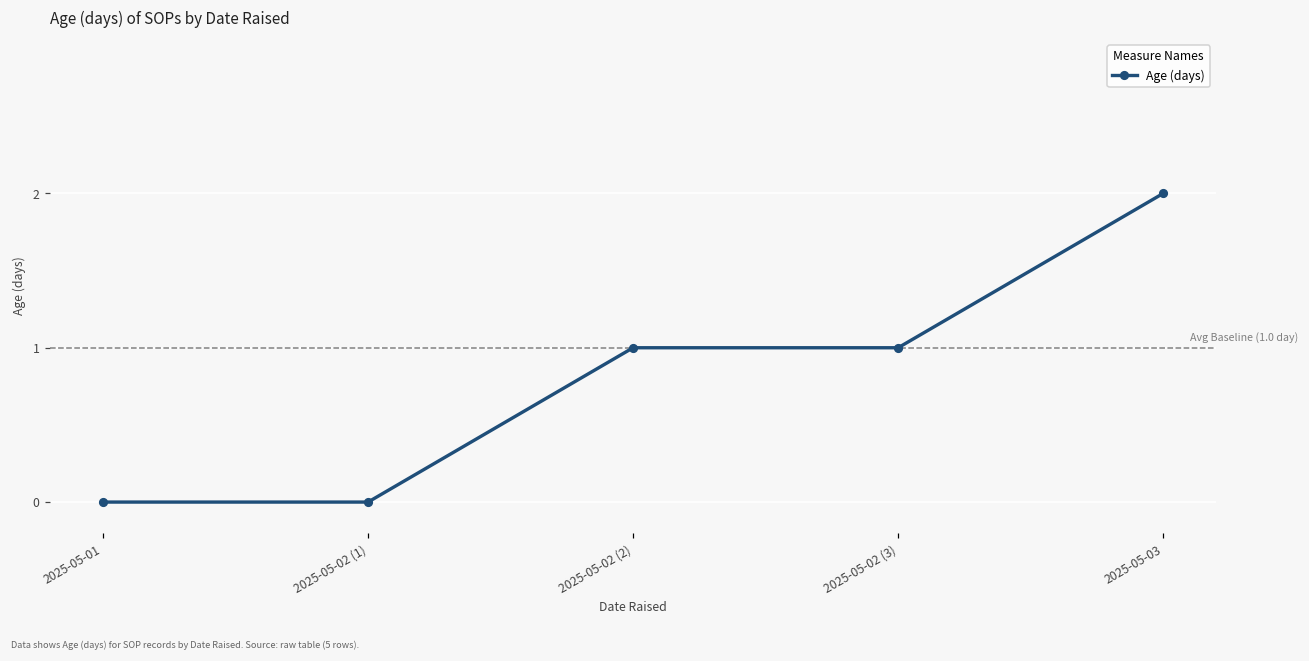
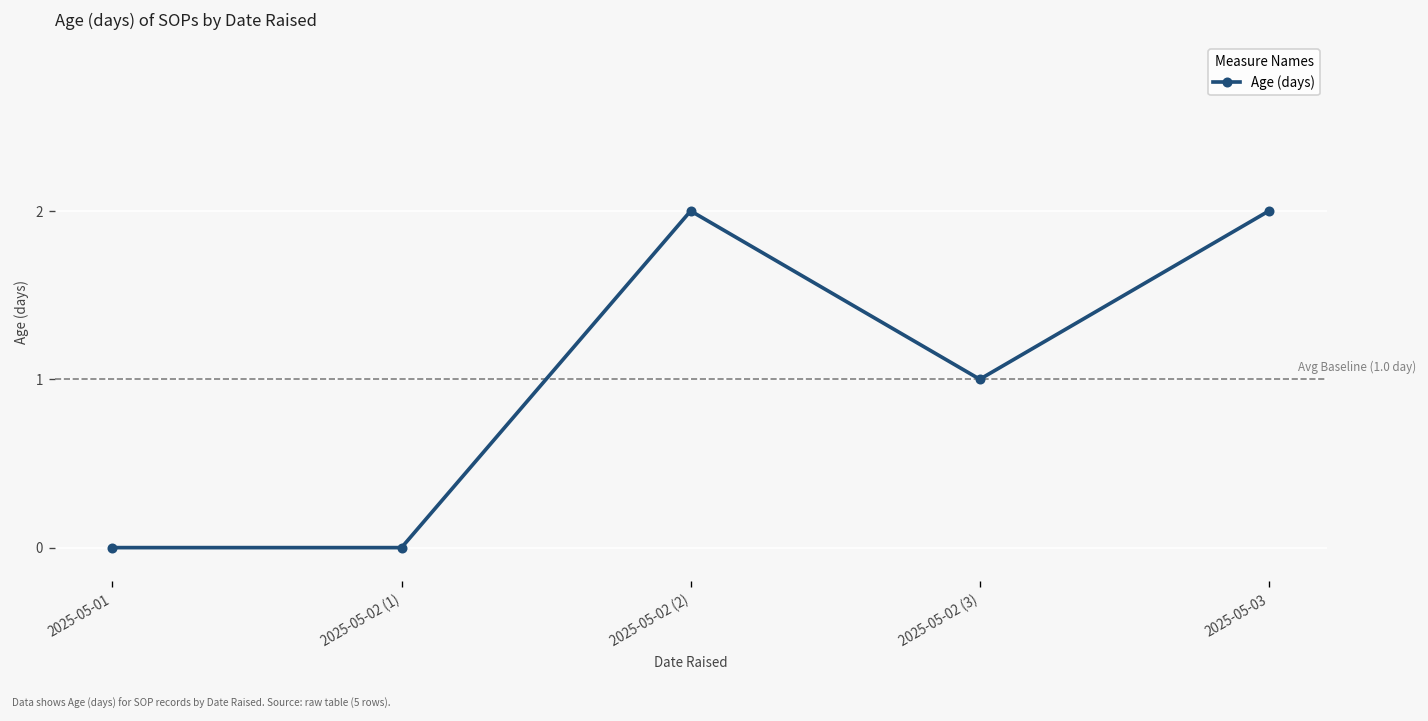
2025-05-02 (2): 1 -> 2
